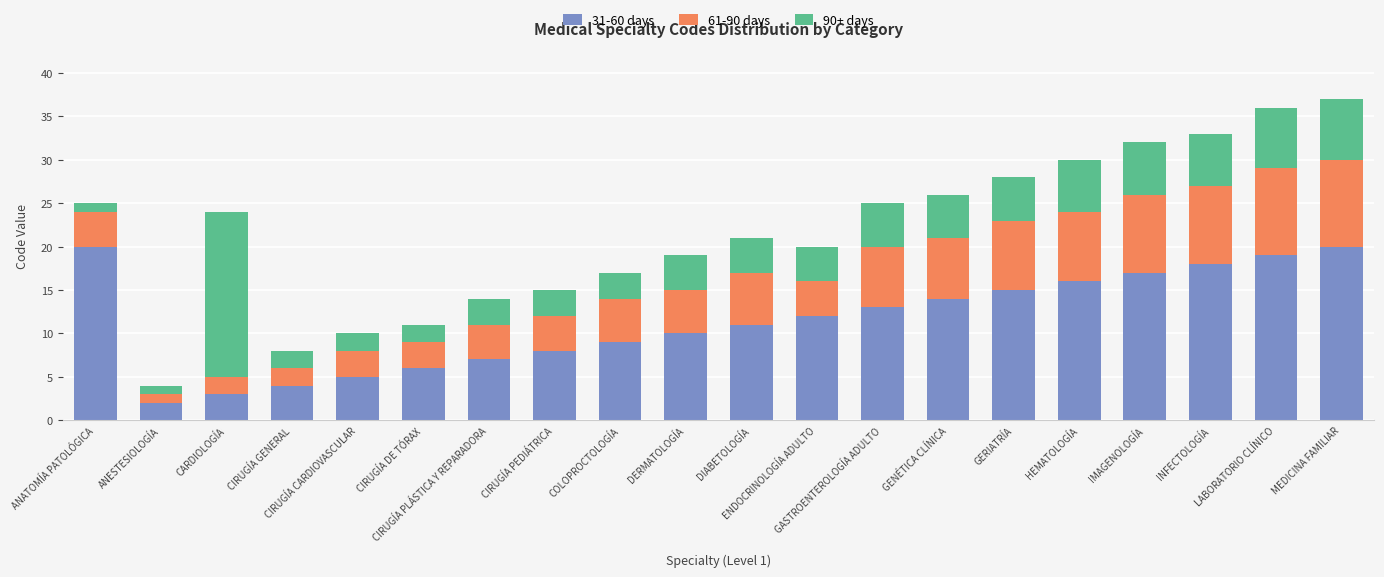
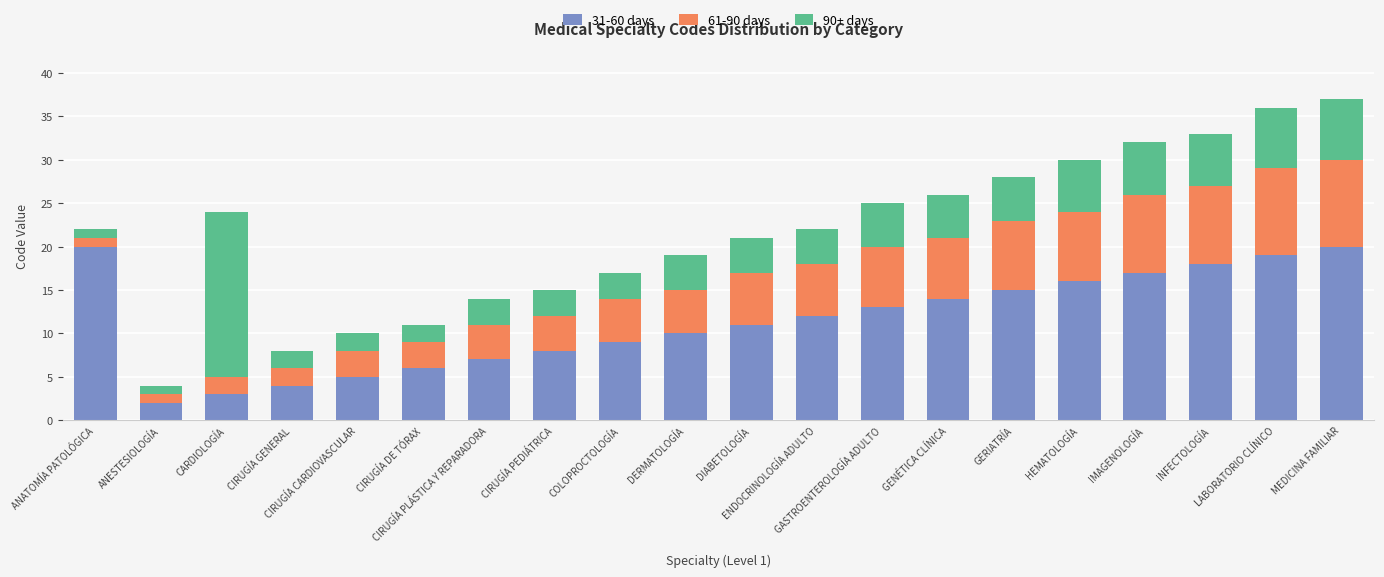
61-90 days, ANATOMÍA PATOLÓGICA: 4 -> 1
61-90 days, ENDOCRINOLOGÍA ADULTO: 4 -> 6
